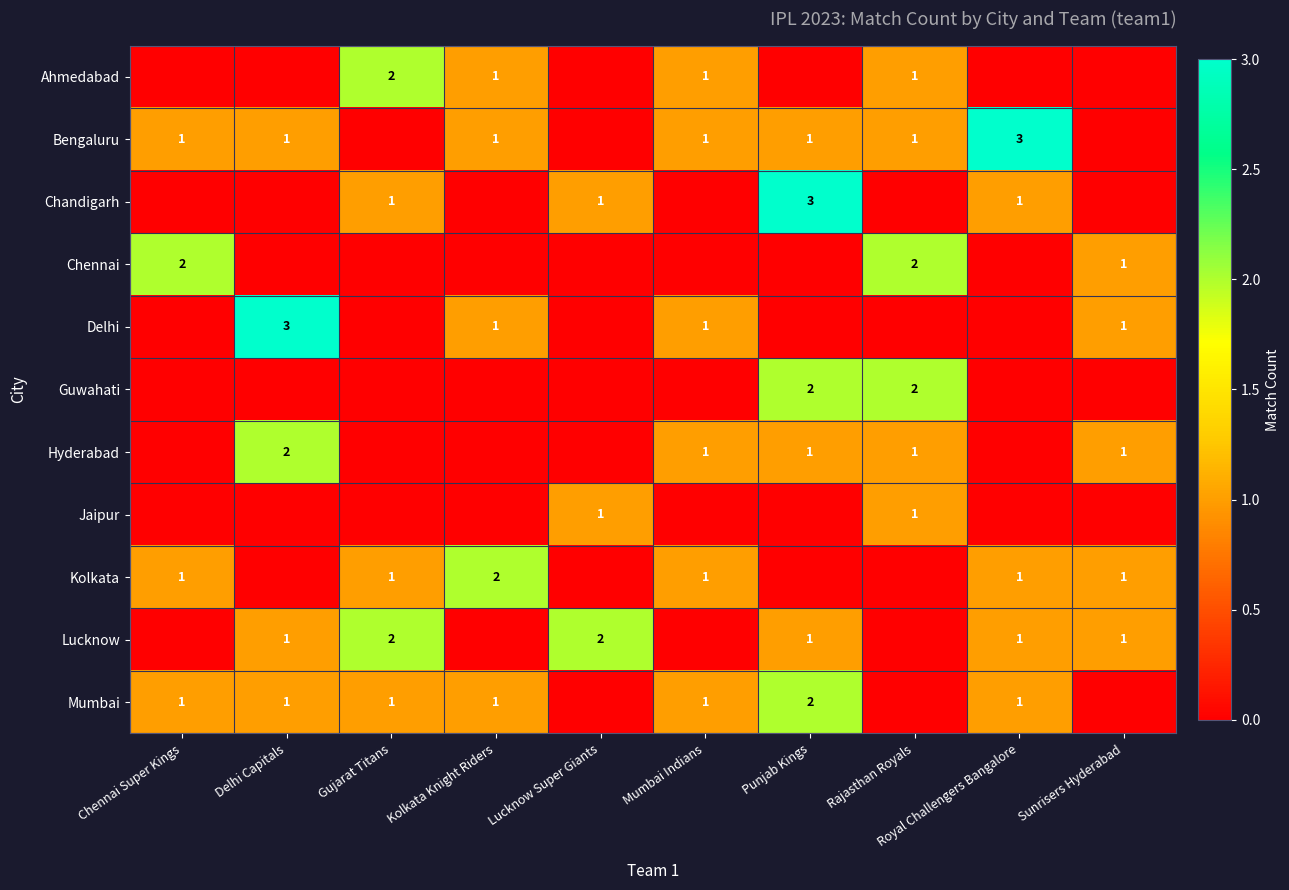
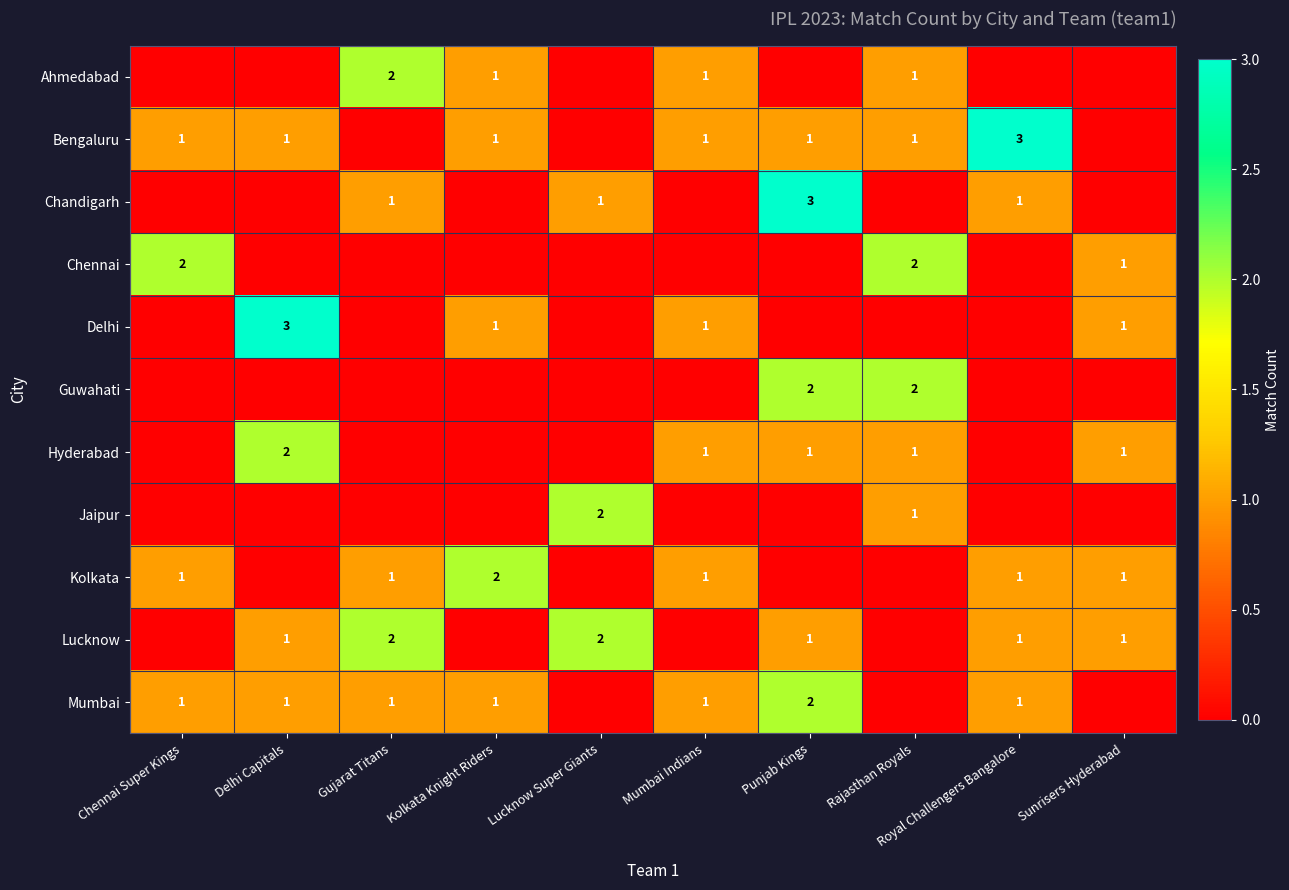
Jaipur, Lucknow Super Giants: 1 -> 2
